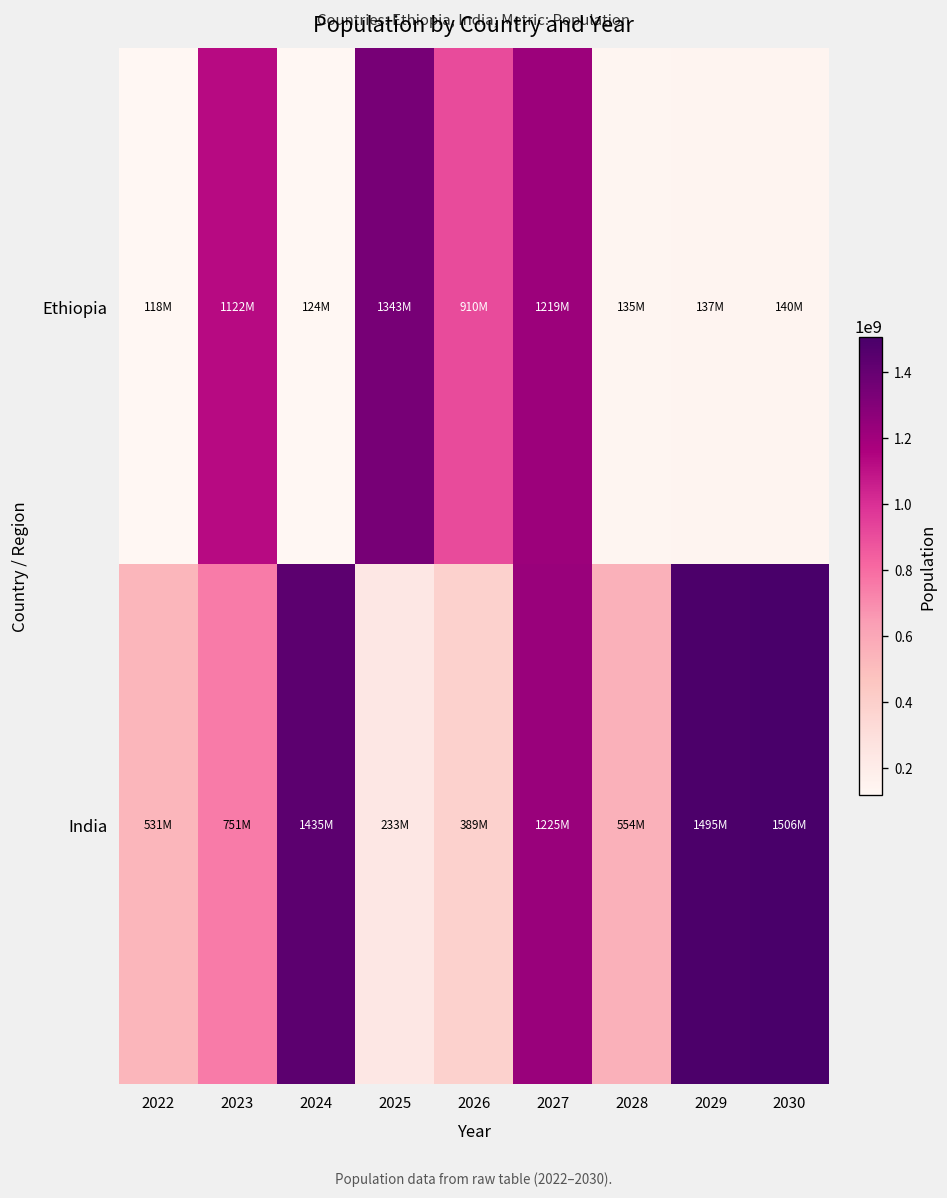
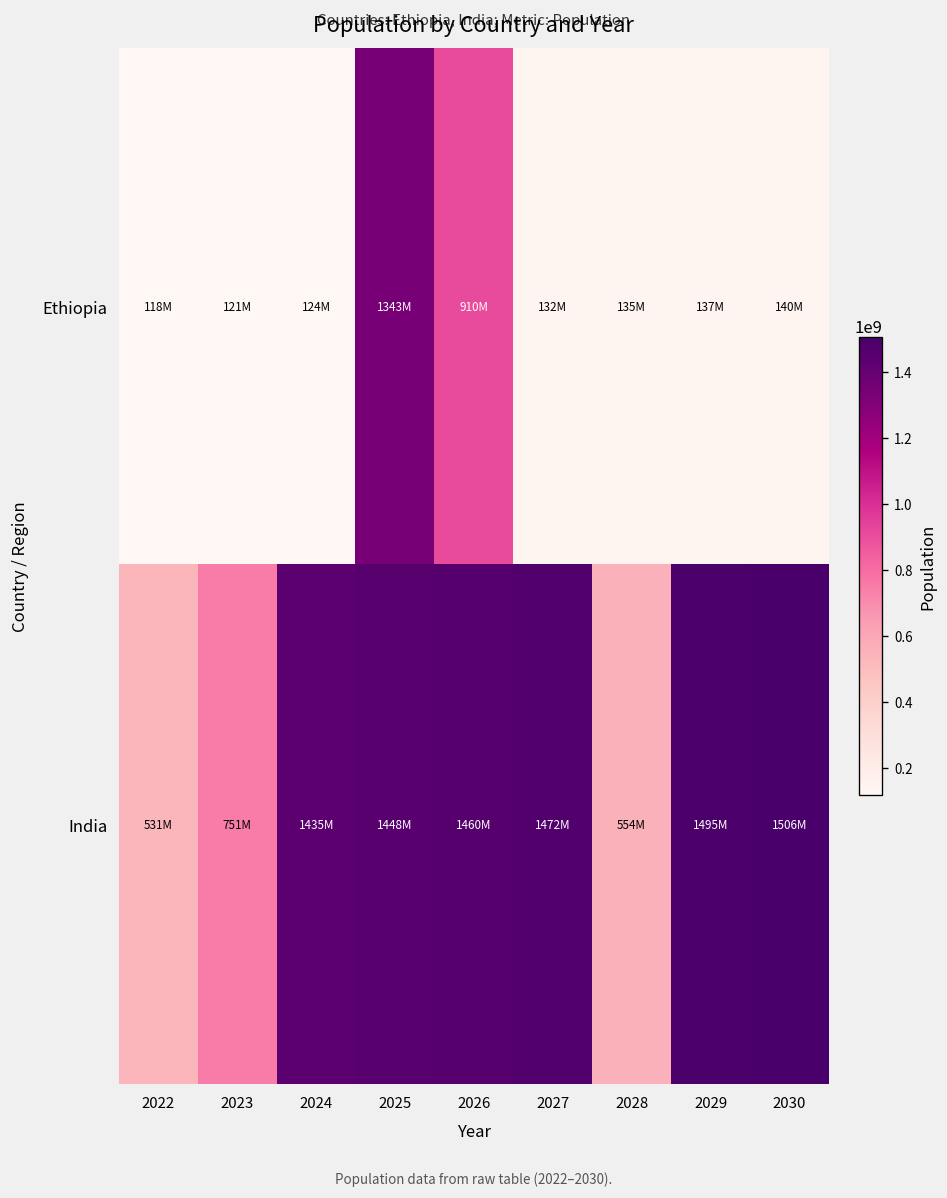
Ethiopia, 2023: 1122M -> 121M
Ethiopia, 2027: 1219M -> 132M
India, 2025: 233M -> 1448M
India, 2026: 389M -> 1460M
India, 2027: 1225M -> 1472M
